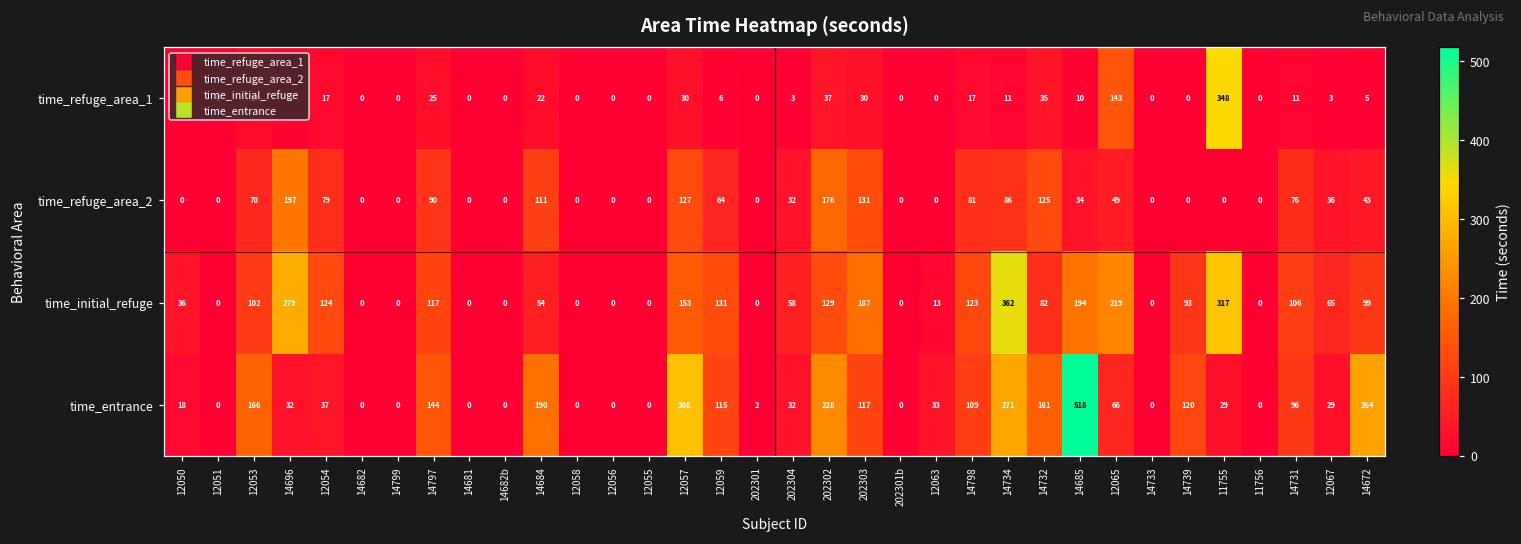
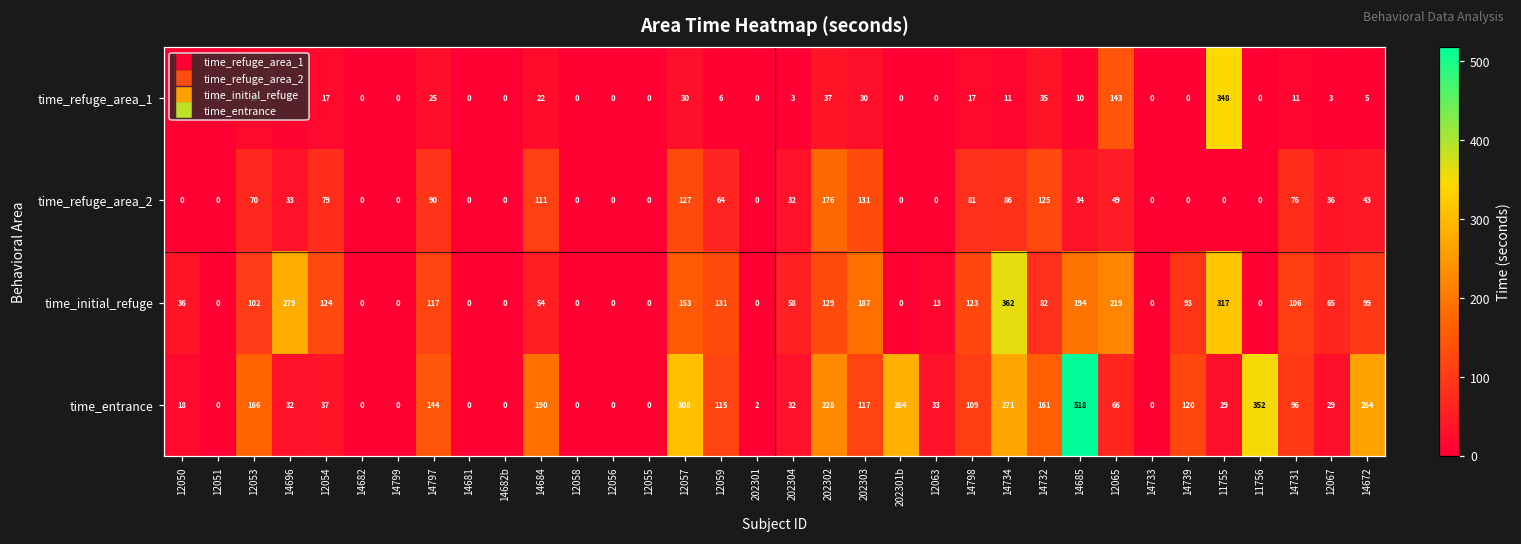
time_refuge_area_2, 14696: 197 -> 33
time_entrance, 202301b: 0 -> 284
time_entrance, 11756: 0 -> 352
